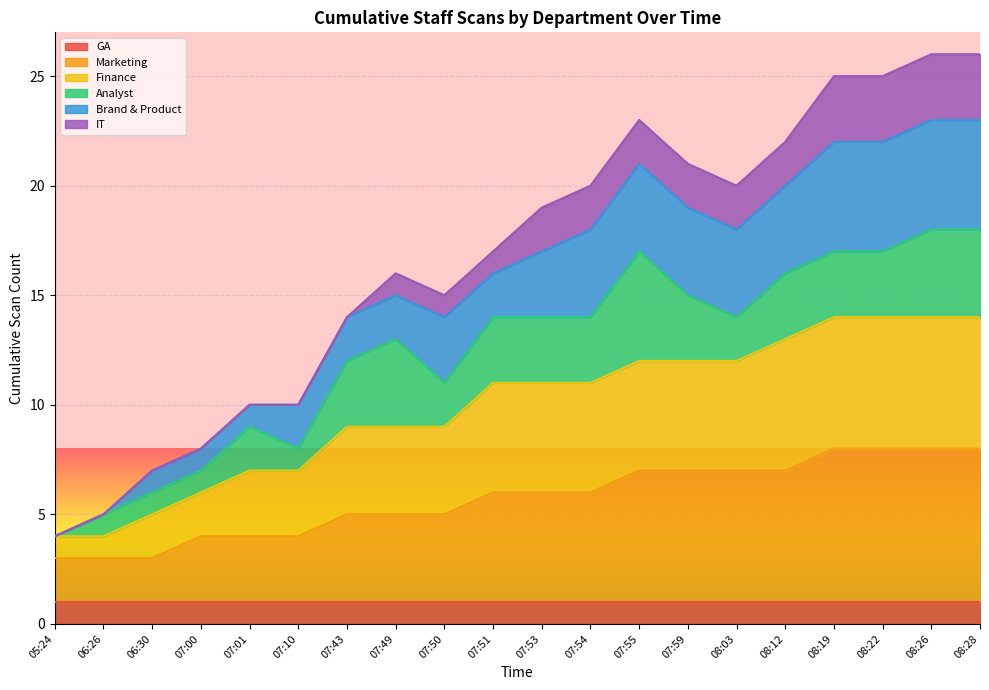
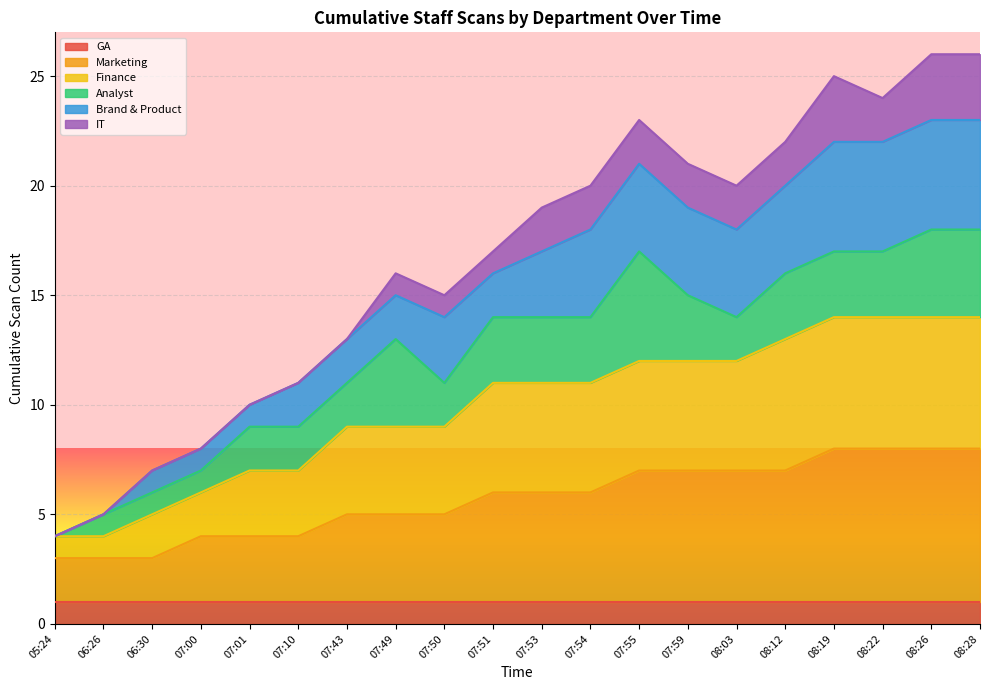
Analyst, 07:10: 1 -> 2
Analyst, 07:43: 3 -> 2
IT, 08:22: 3 -> 2
